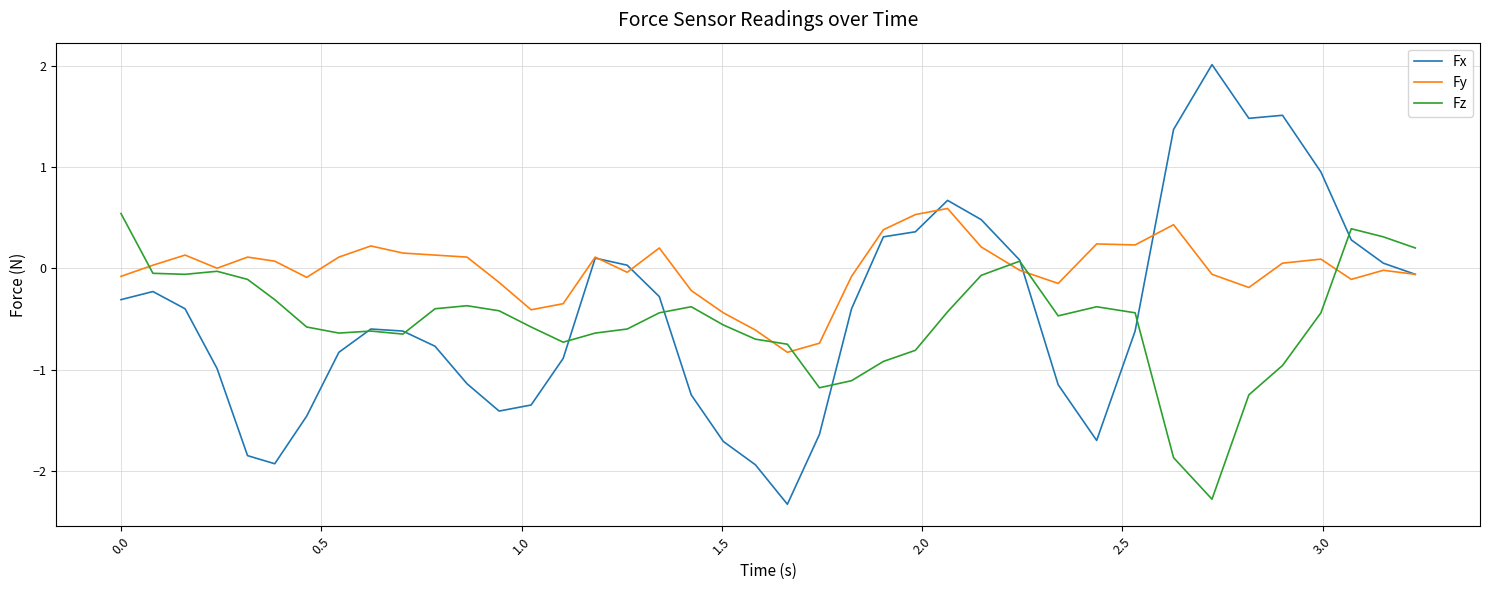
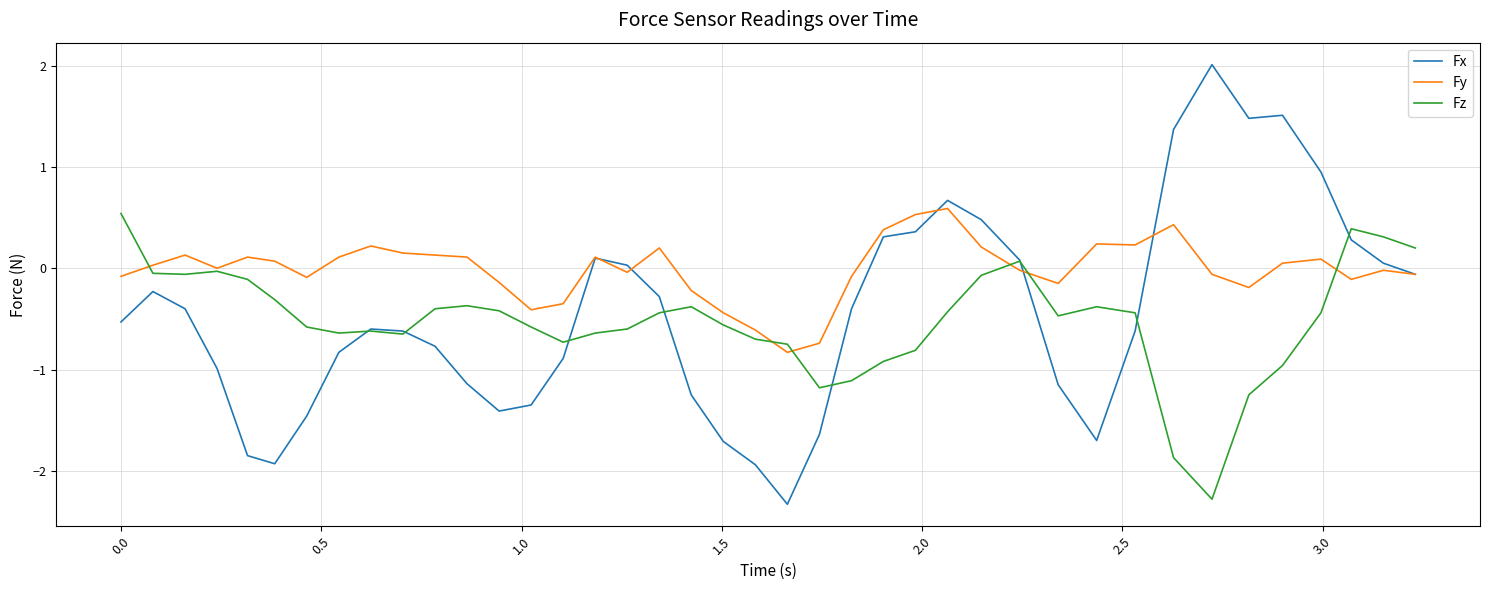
Fx, 0.0: -0.31 -> -0.53
